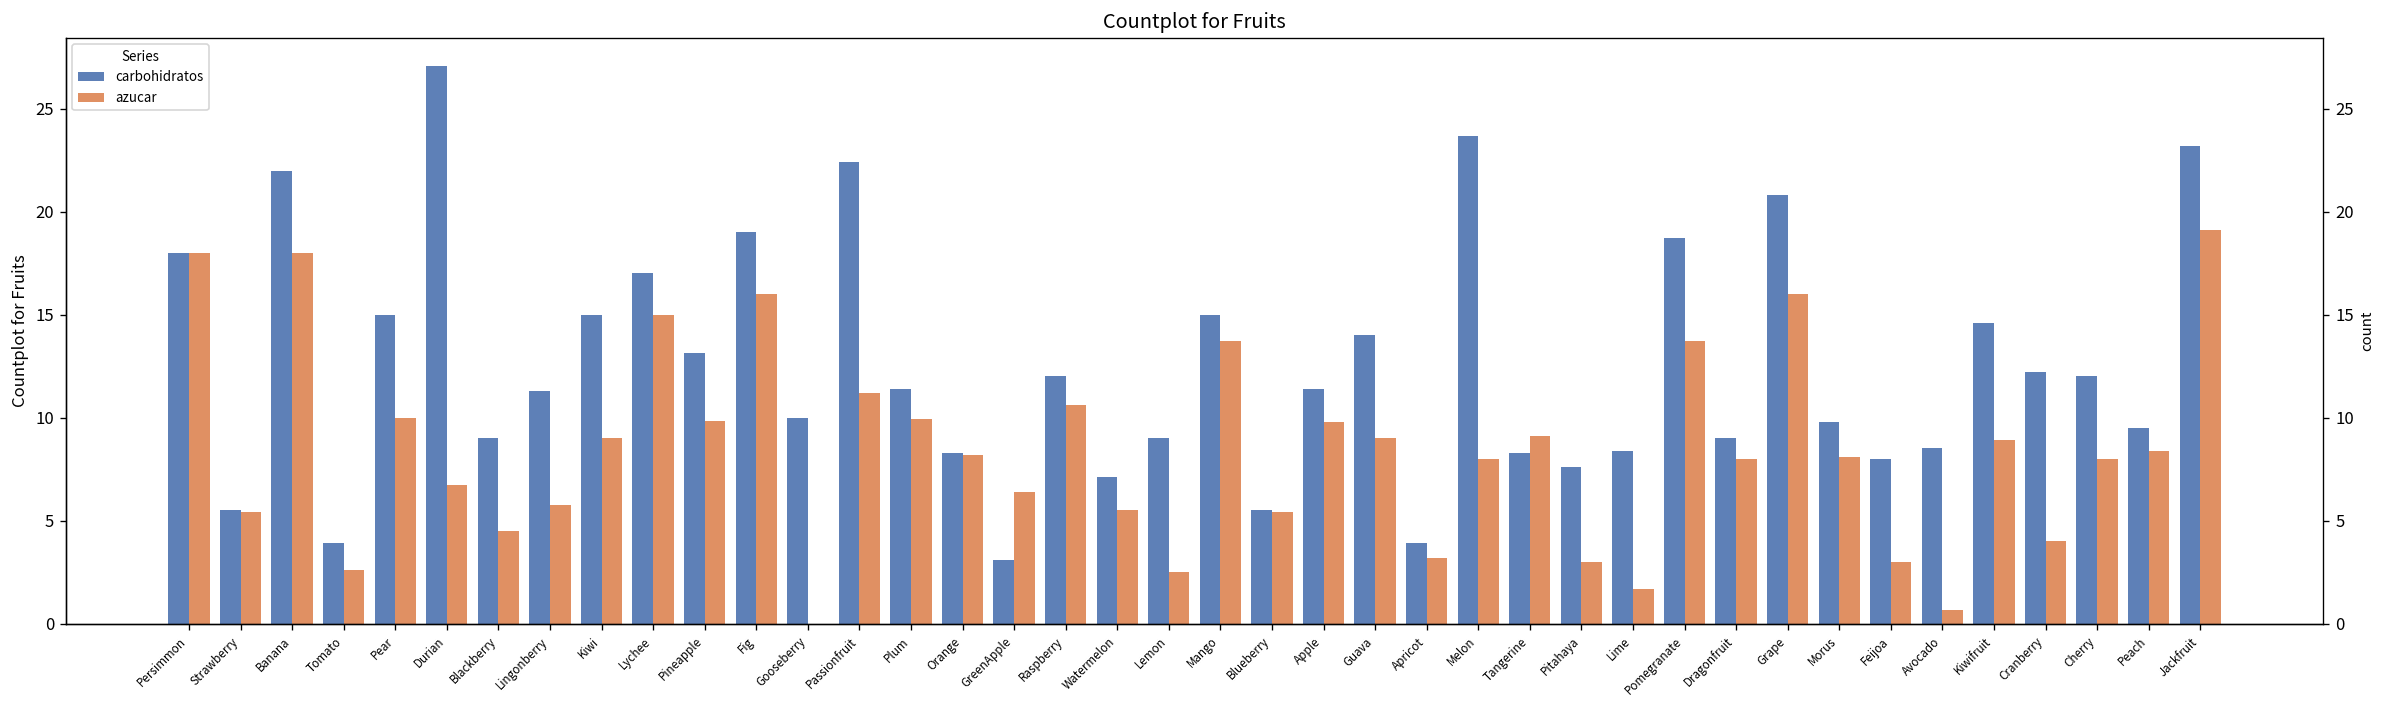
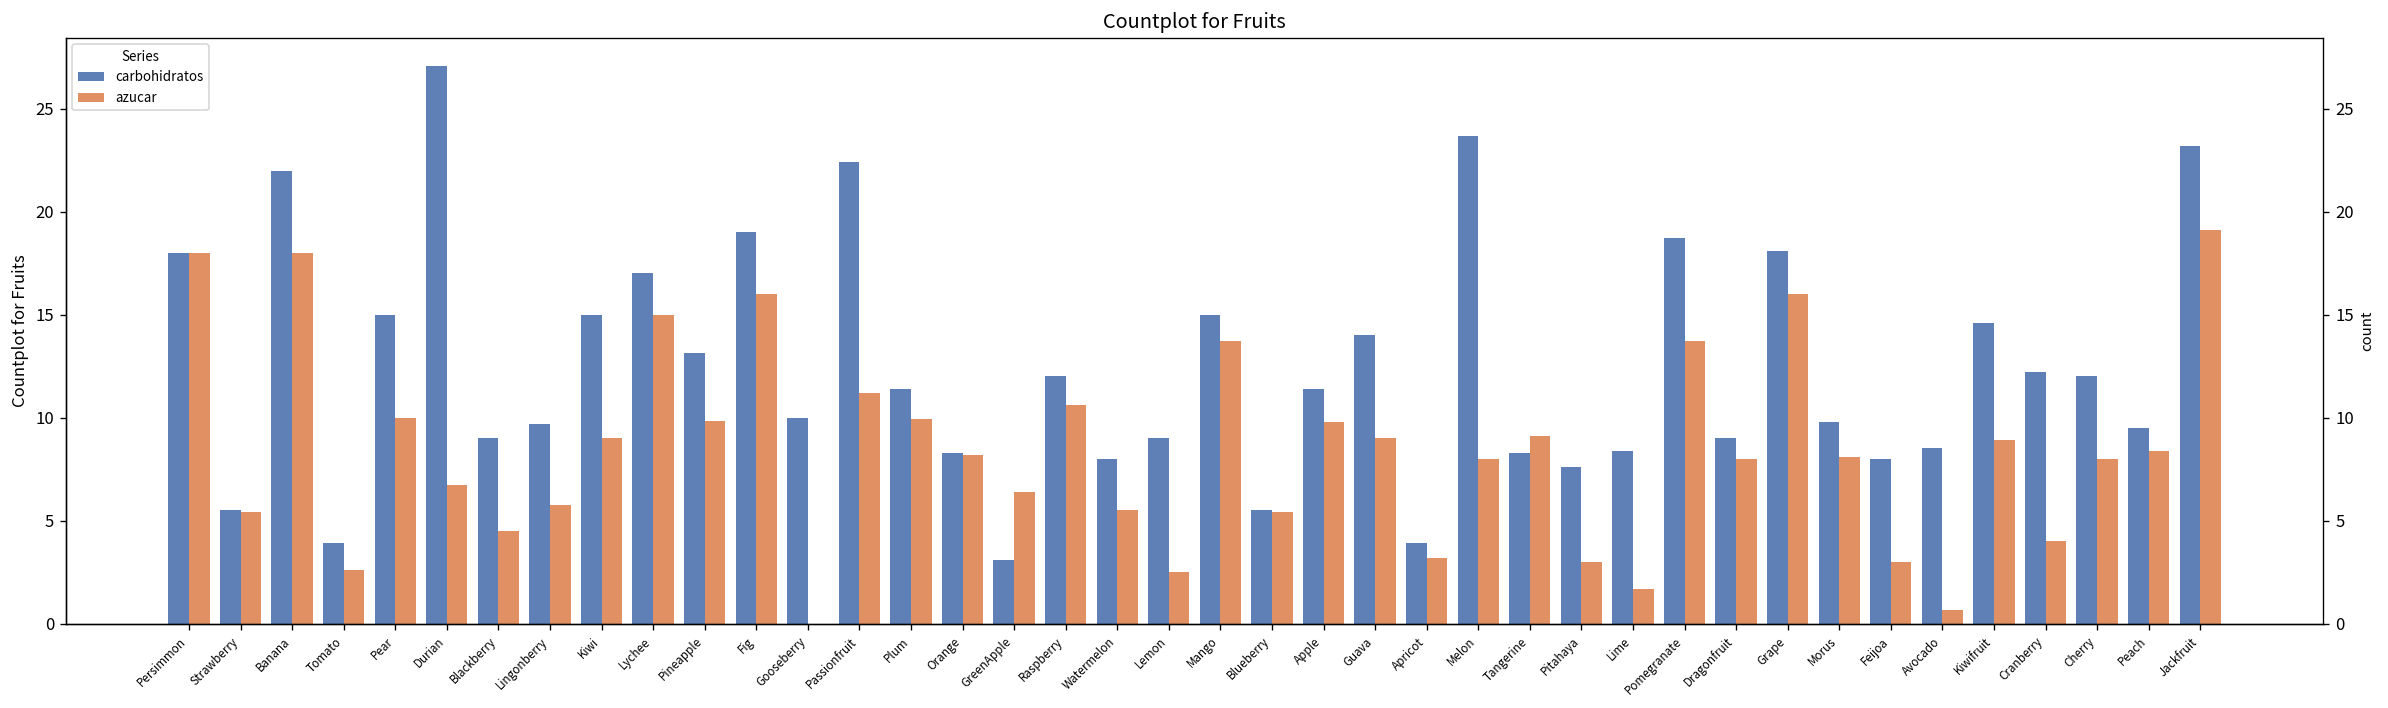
carbohidratos, Lingonberry: 11.3 -> 9.7
carbohidratos, Watermelon: 7.1 -> 8.0
carbohidratos, Grape: 20.8 -> 18.1
